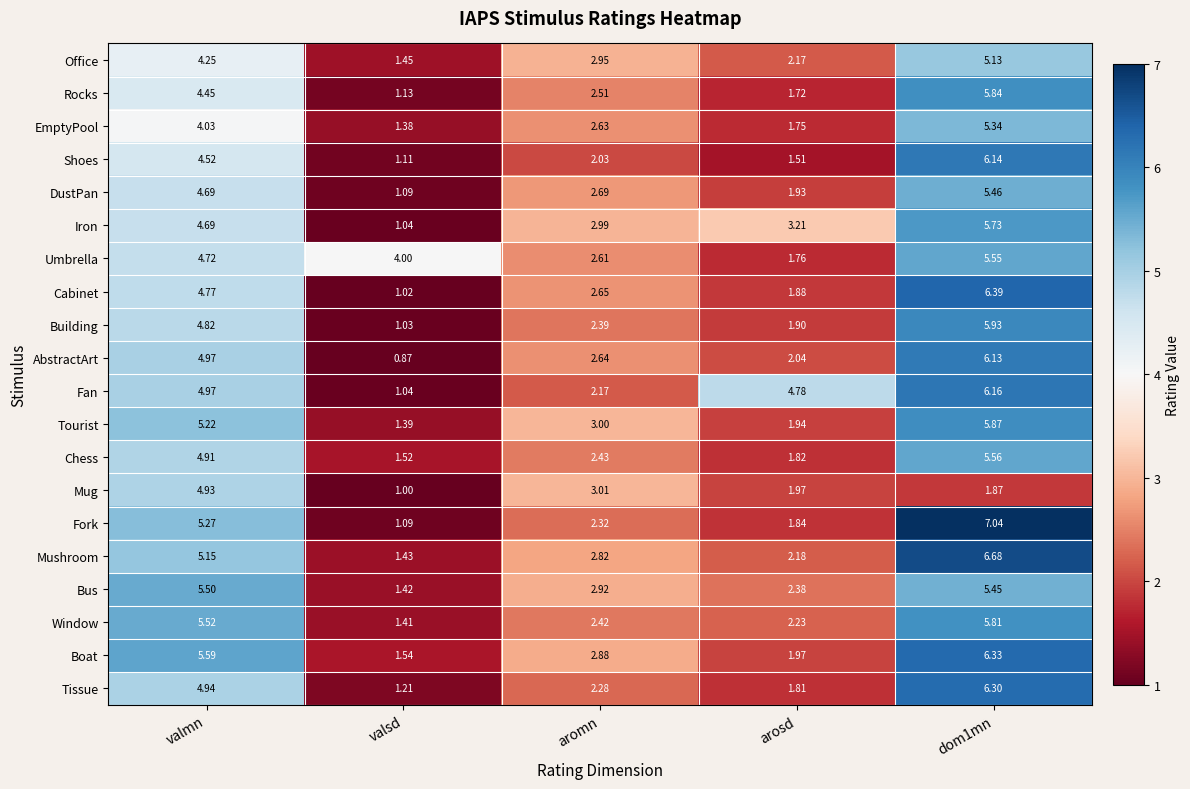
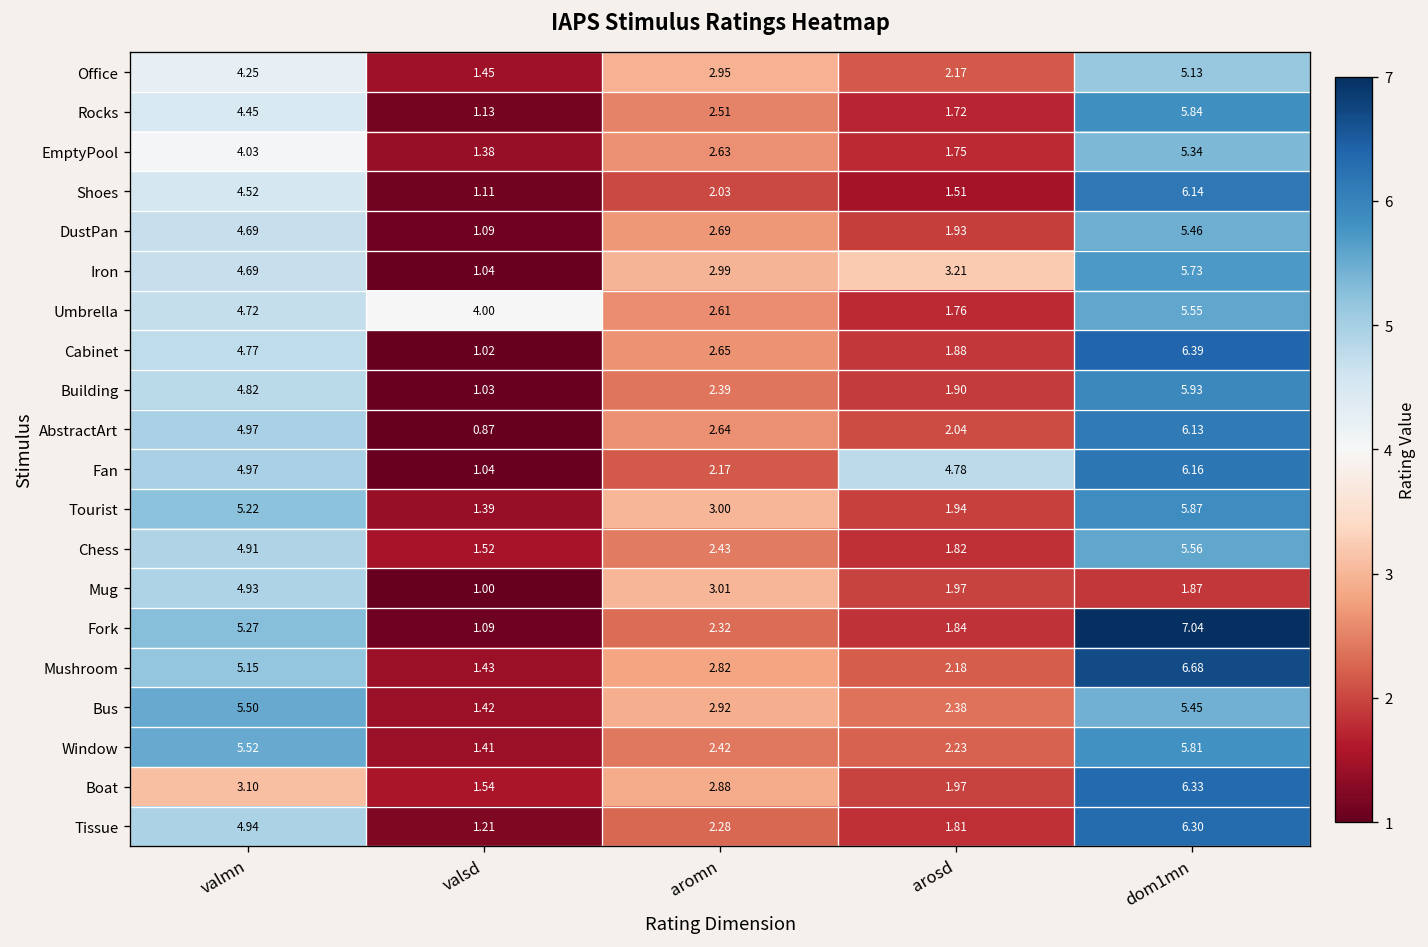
Boat, valmn: 5.59 -> 3.10
